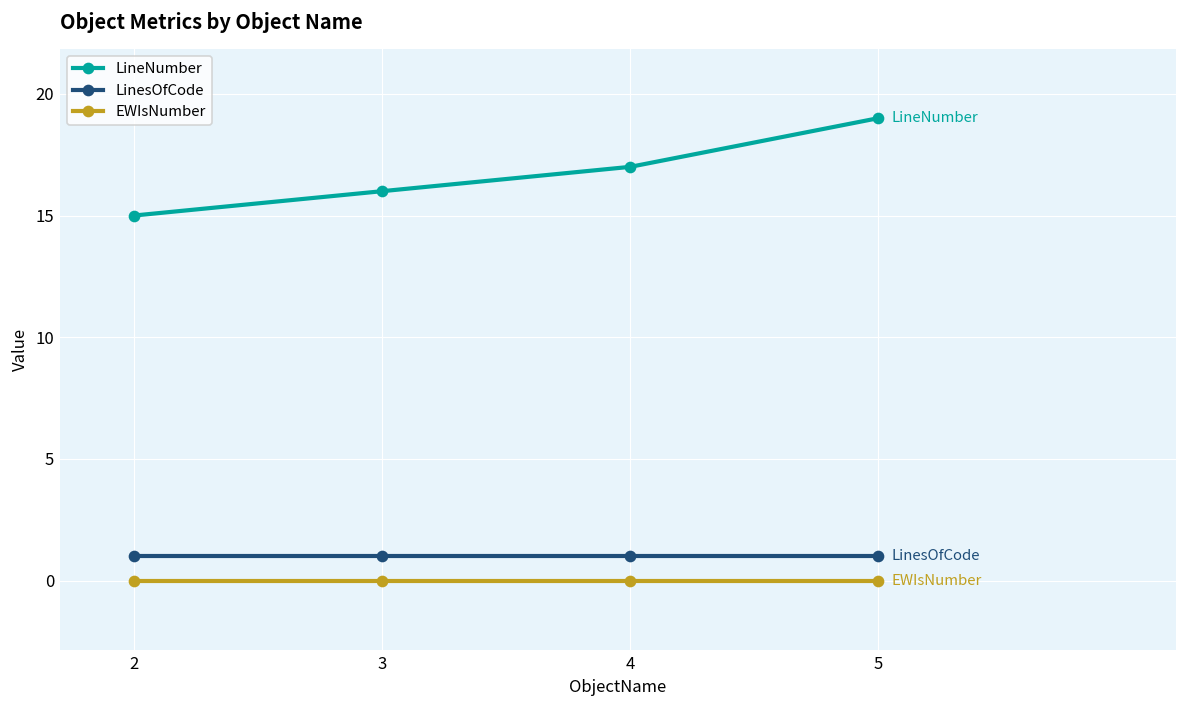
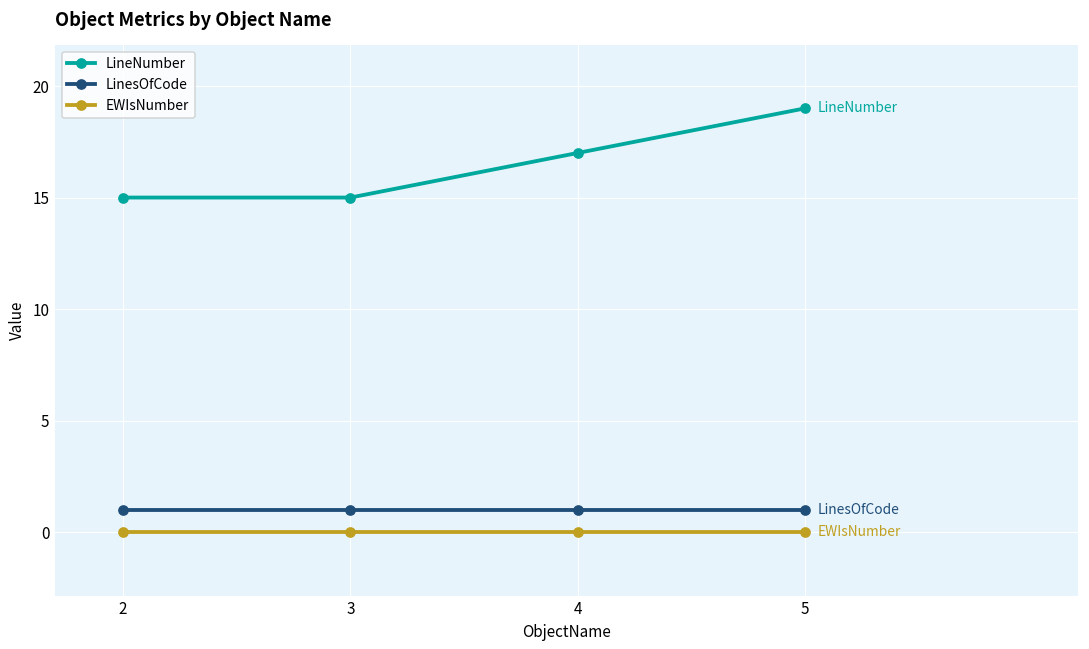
LineNumber, 3: 16 -> 15
